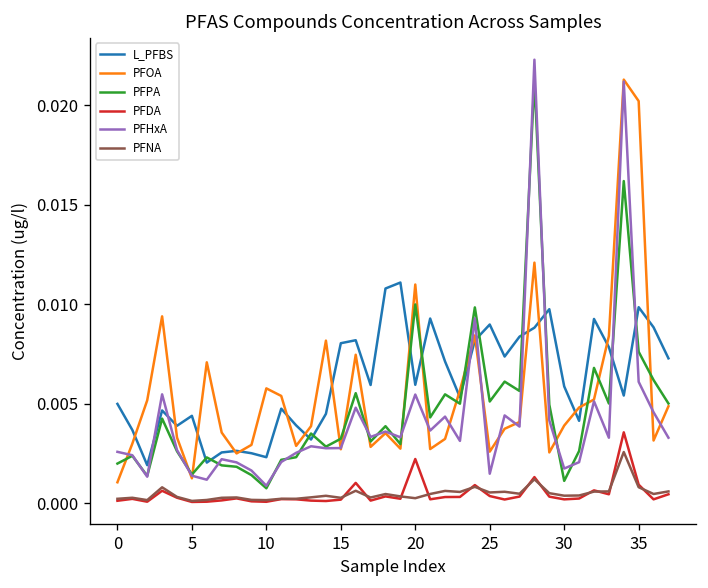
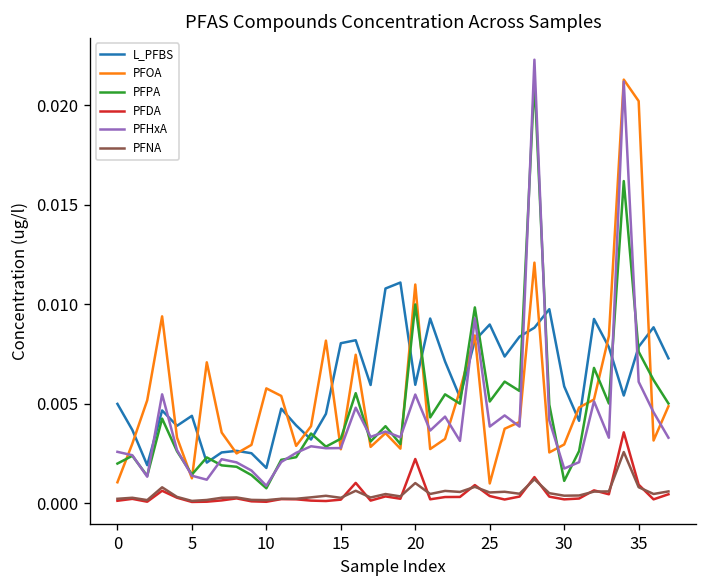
L_PFBS, 10: 0.0023 -> 0.0018
PFNA, 20: 0.0003 -> 0.0010
PFOA, 25: 0.0026 -> 0.0010
PFHxA, 25: 0.0015 -> 0.0039
PFOA, 30: 0.0039 -> 0.0030
L_PFBS, 35: 0.0099 -> 0.0079
